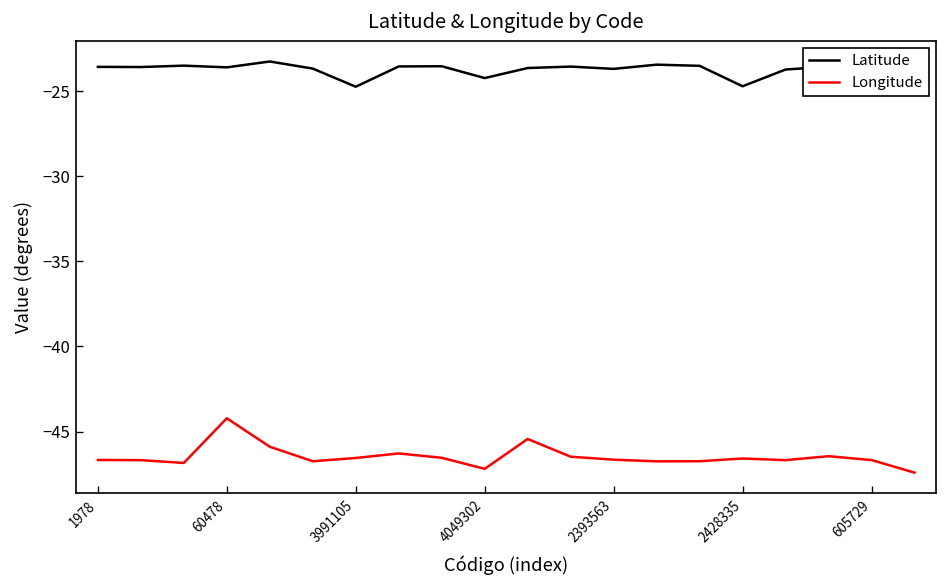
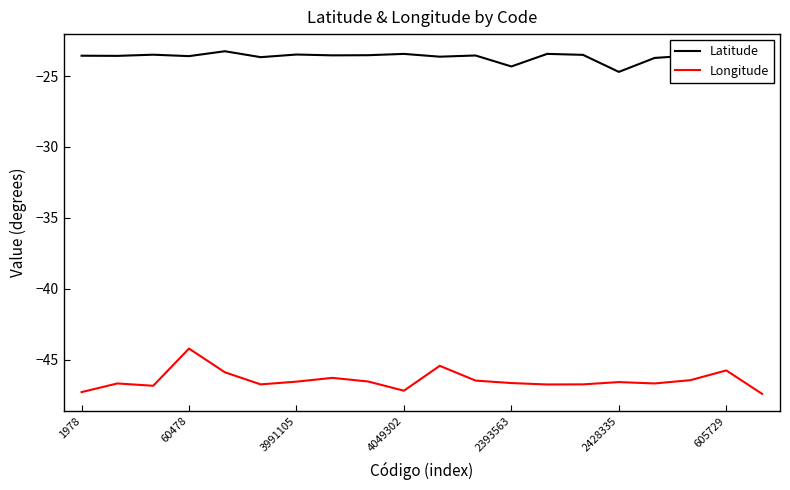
Longitude, 1978: -46.7 -> -47.3
Latitude, 3991105: -24.7 -> -23.5
Latitude, 4049302: -24.2 -> -23.4
Latitude, 2393563: -23.7 -> -24.3
Longitude, 605729: -46.7 -> -45.8
